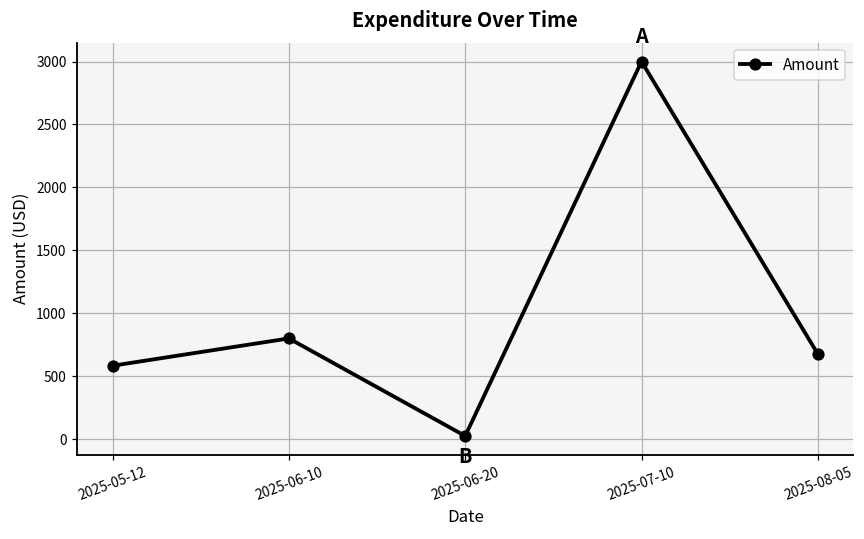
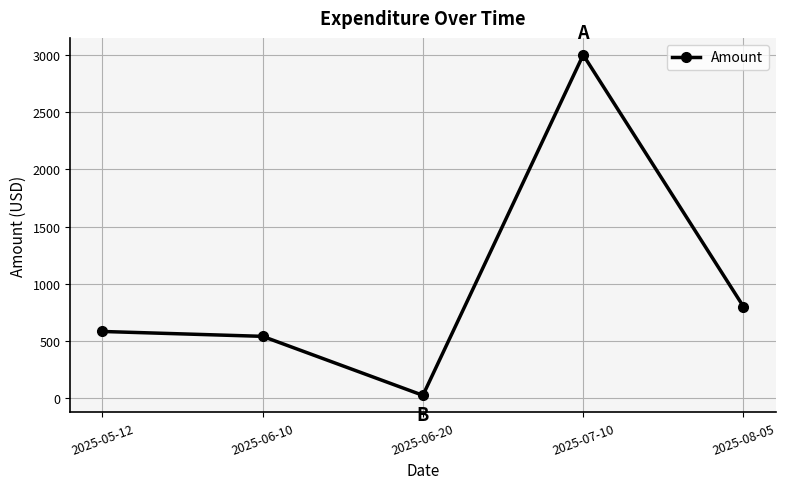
2025-06-10: 800 -> 540
2025-08-05: 680 -> 800
